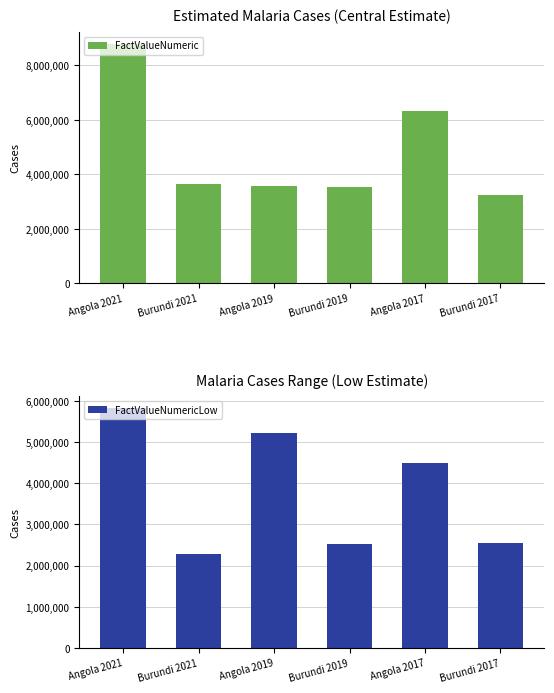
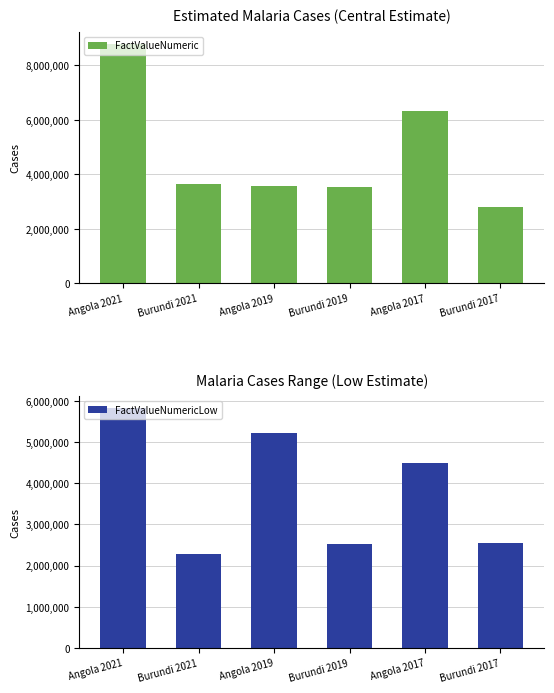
Estimated Malaria Cases (Central Estimate), Burundi 2017: 3,300,000 -> 2,800,000
